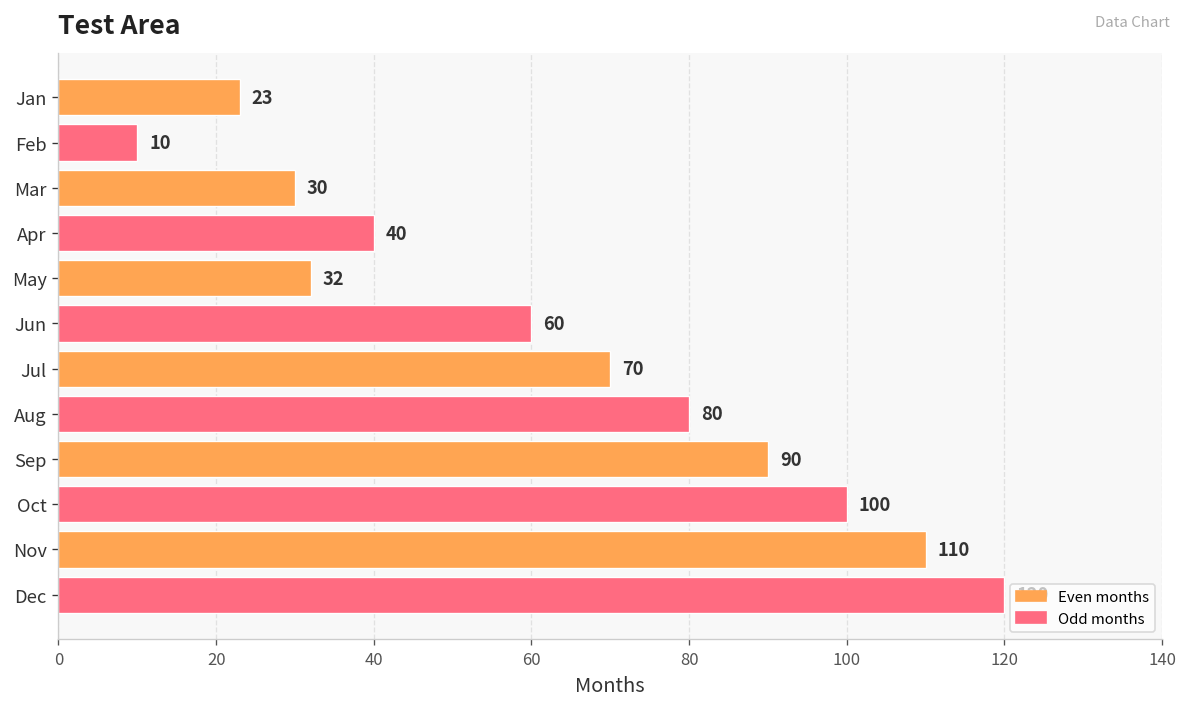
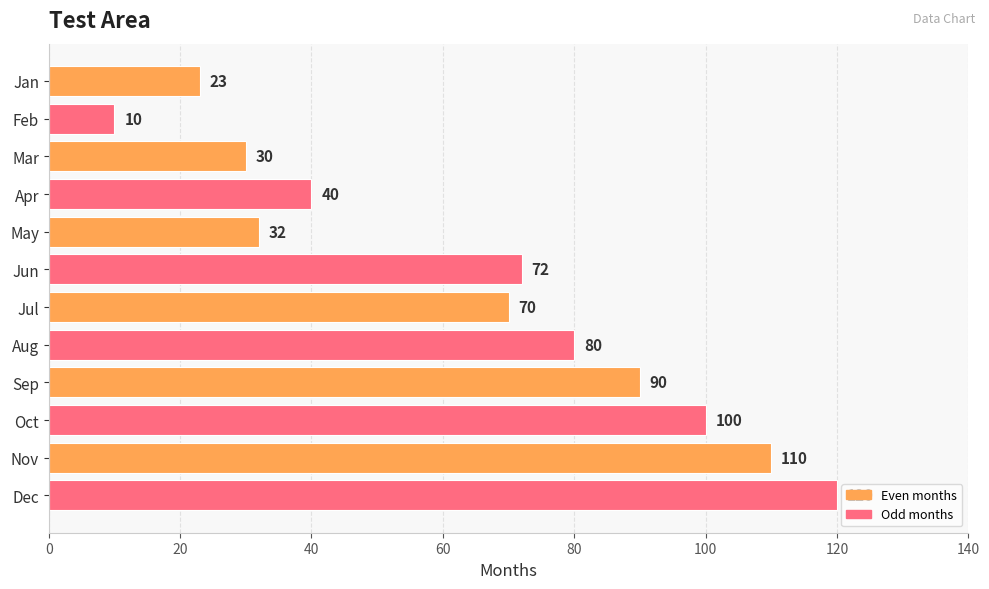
Jun: 60 -> 72
